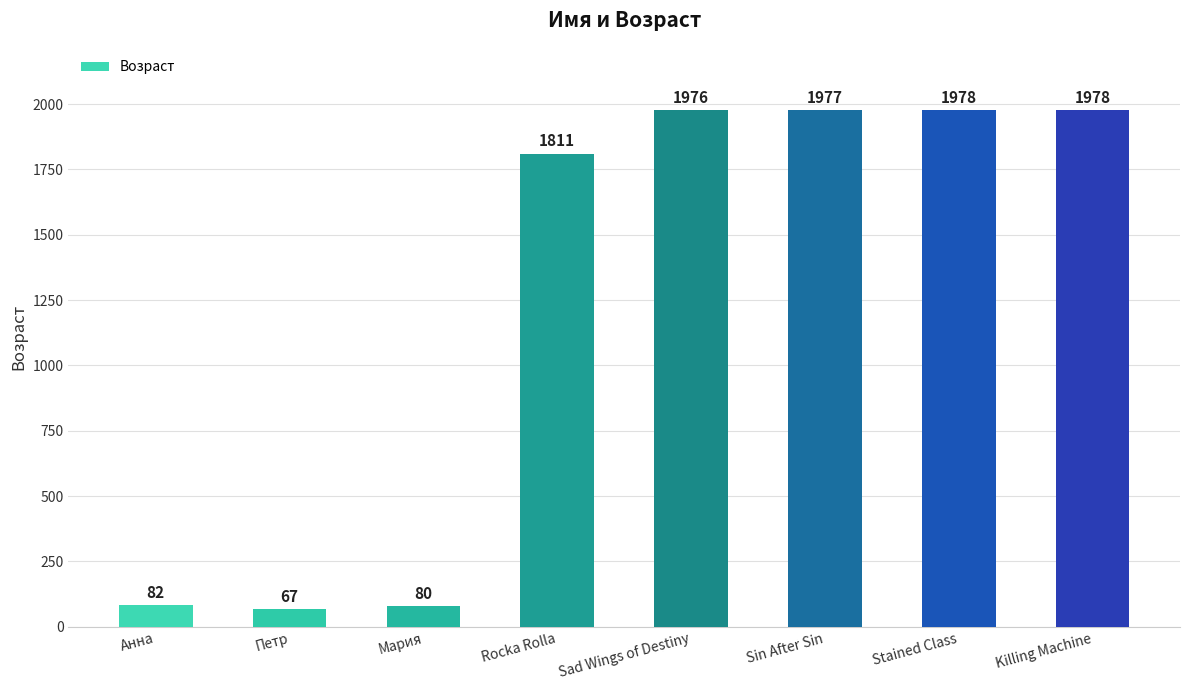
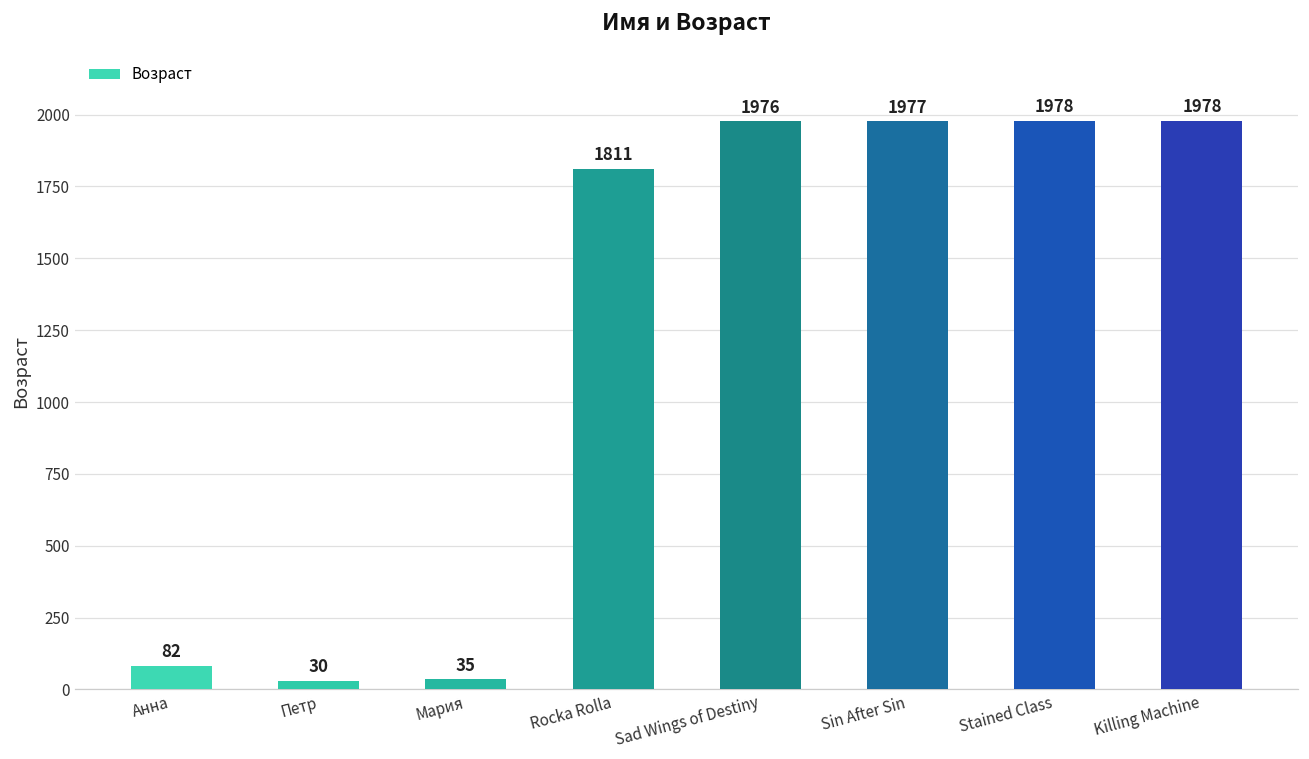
Петр: 67 -> 30
Мария: 80 -> 35
